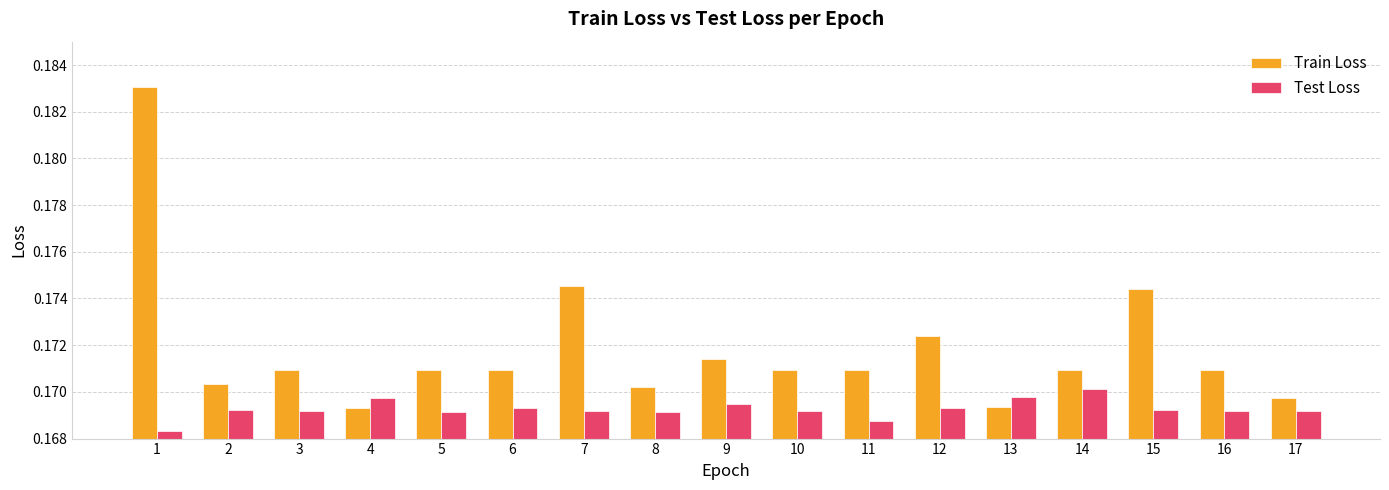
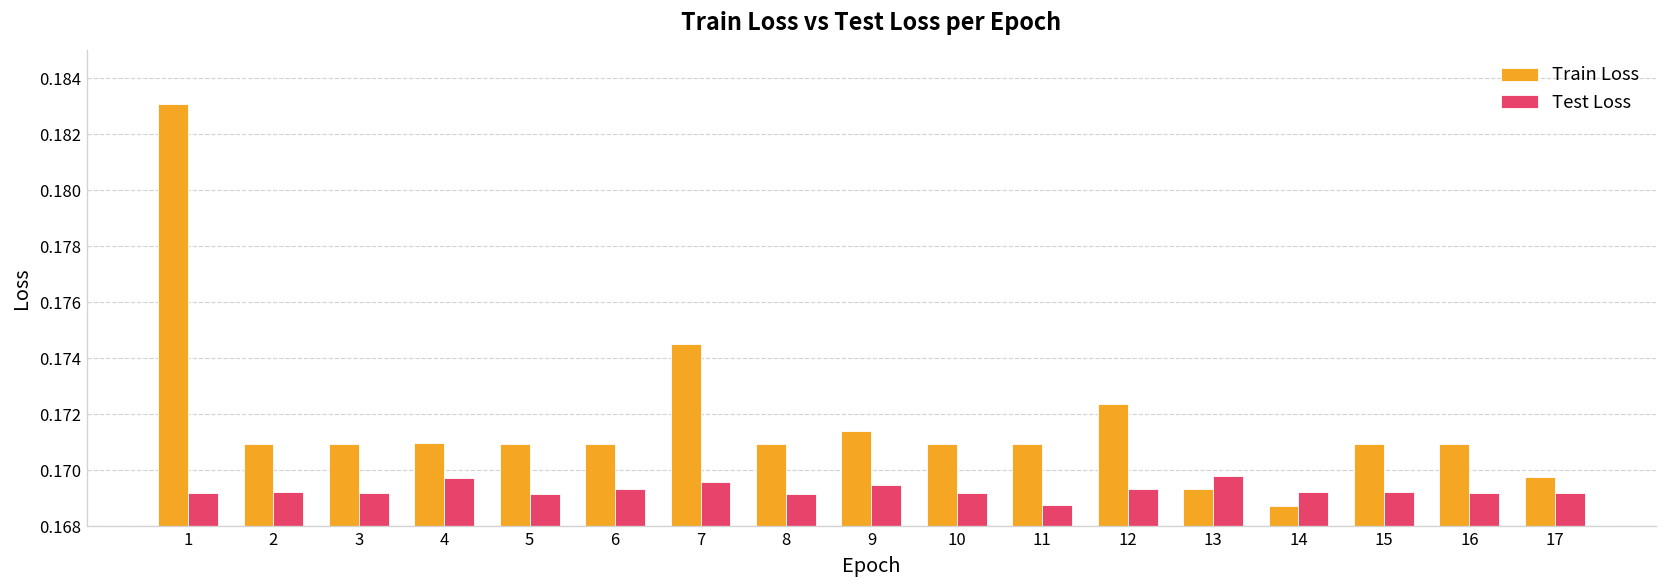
Test Loss, 1: 0.1683 -> 0.1692
Train Loss, 2: 0.1704 -> 0.1710
Train Loss, 4: 0.1693 -> 0.1710
Test Loss, 7: 0.1692 -> 0.1696
Train Loss, 8: 0.1702 -> 0.1709
Train Loss, 14: 0.1709 -> 0.1687
Test Loss, 14: 0.1701 -> 0.1692
Train Loss, 15: 0.1744 -> 0.1709
